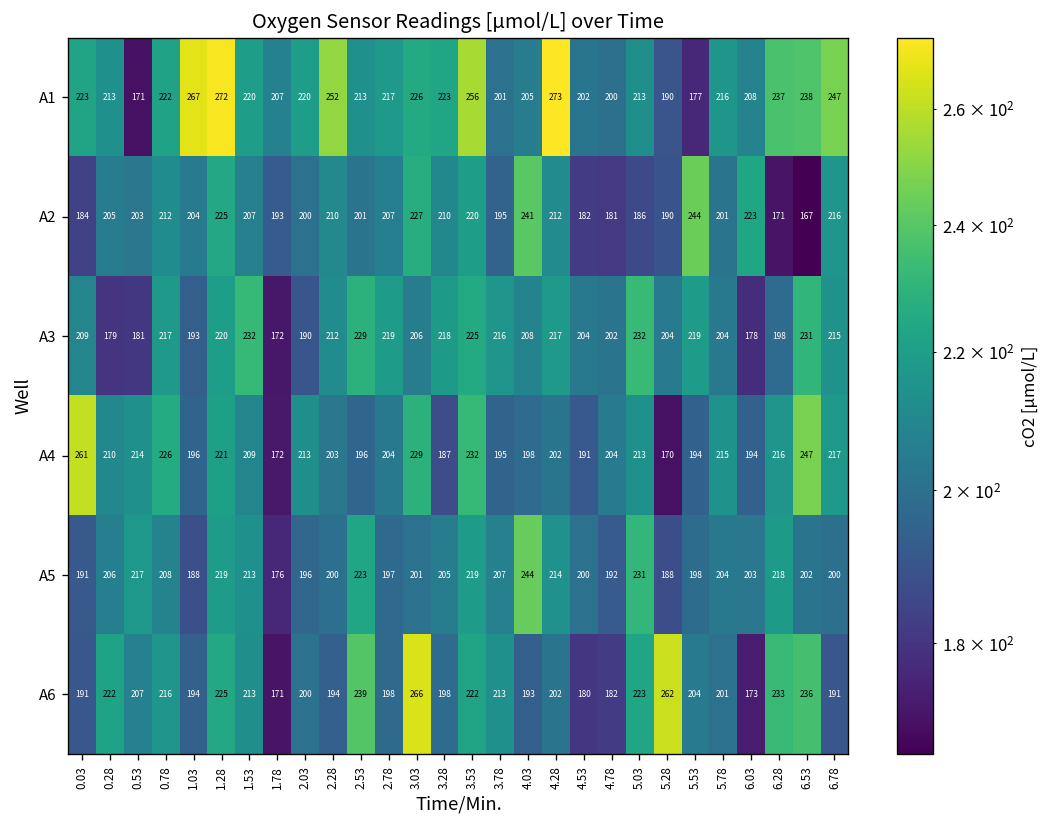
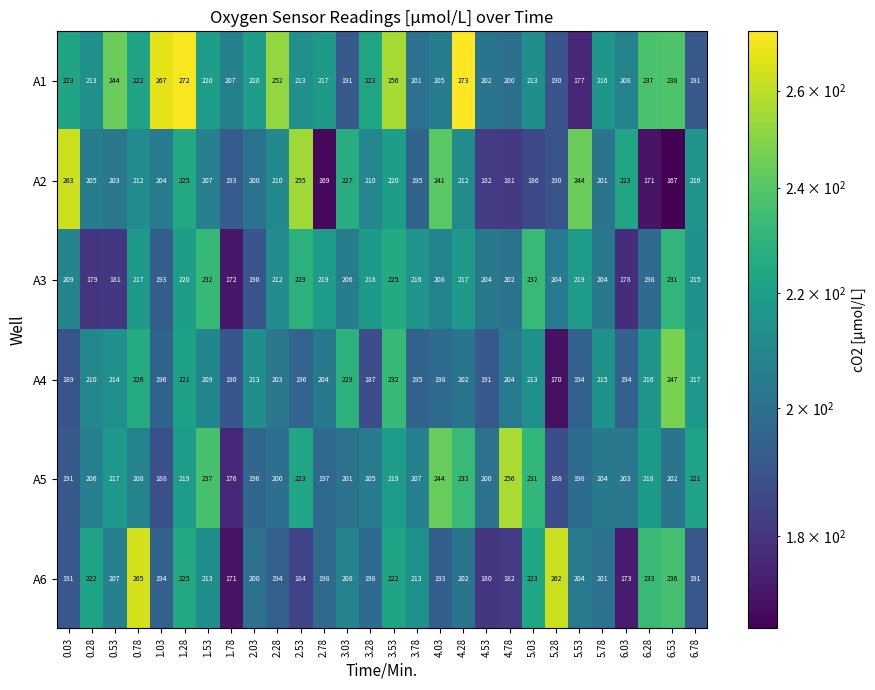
A1, 0.53: 171 -> 244
A1, 3.03: 226 -> 191
A1, 6.78: 247 -> 191
A2, 0.03: 184 -> 263
A2, 2.53: 201 -> 255
A2, 2.78: 207 -> 169
A4, 0.03: 261 -> 189
A4, 1.78: 172 -> 190
A5, 1.53: 213 -> 237
A5, 4.28: 214 -> 233
A5, 4.78: 192 -> 256
A5, 6.78: 200 -> 221
A6, 0.78: 216 -> 265
A6, 2.53: 239 -> 184
A6, 3.03: 266 -> 208
